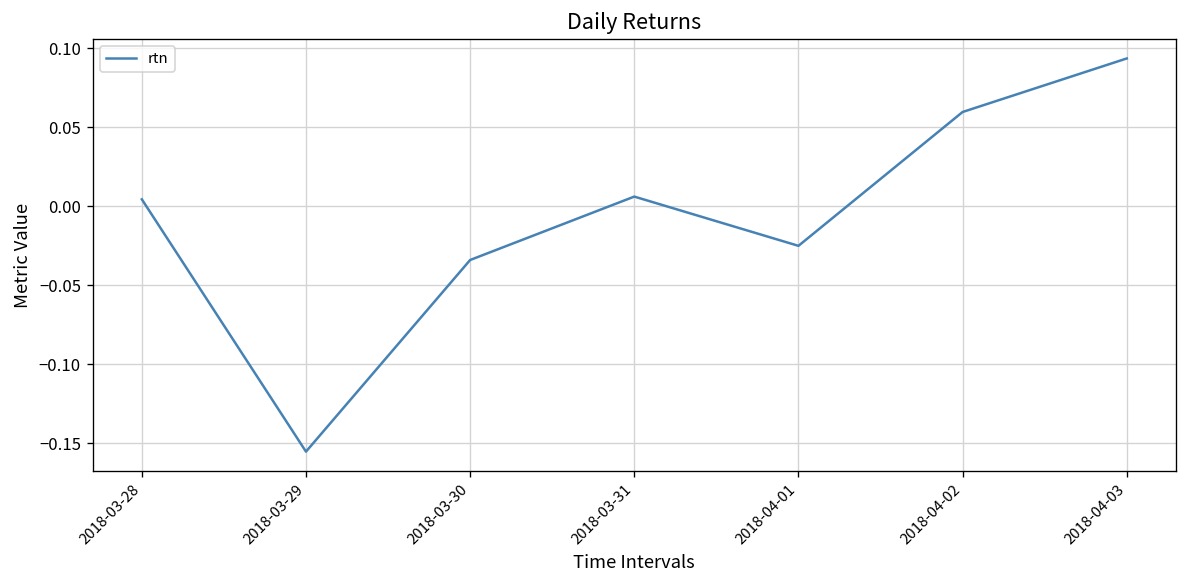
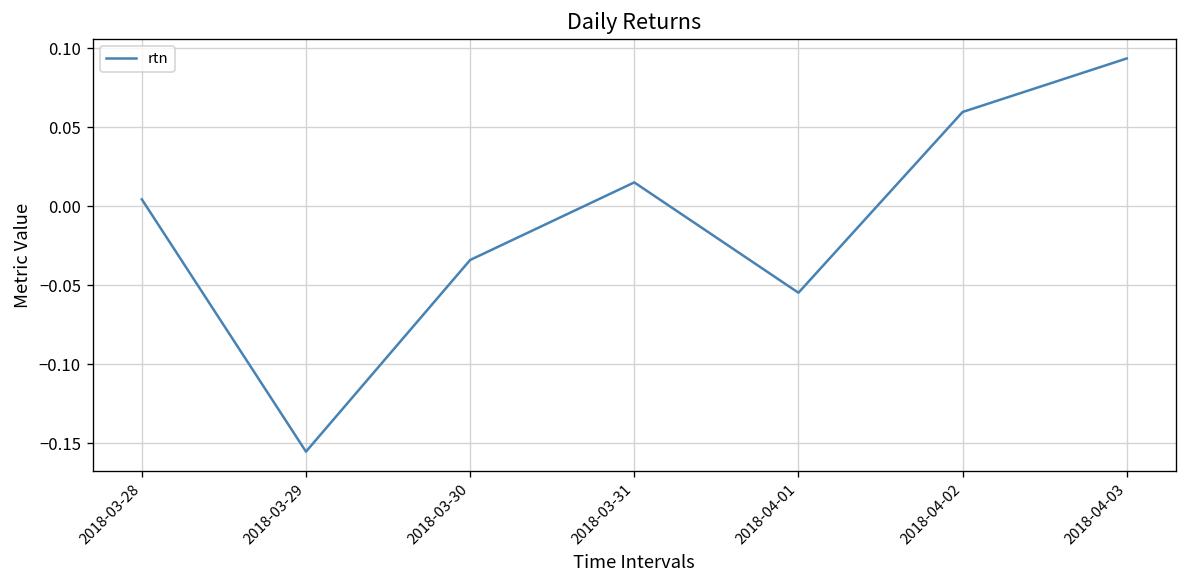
2018-03-31: 0.006 -> 0.015
2018-04-01: -0.025 -> -0.055
